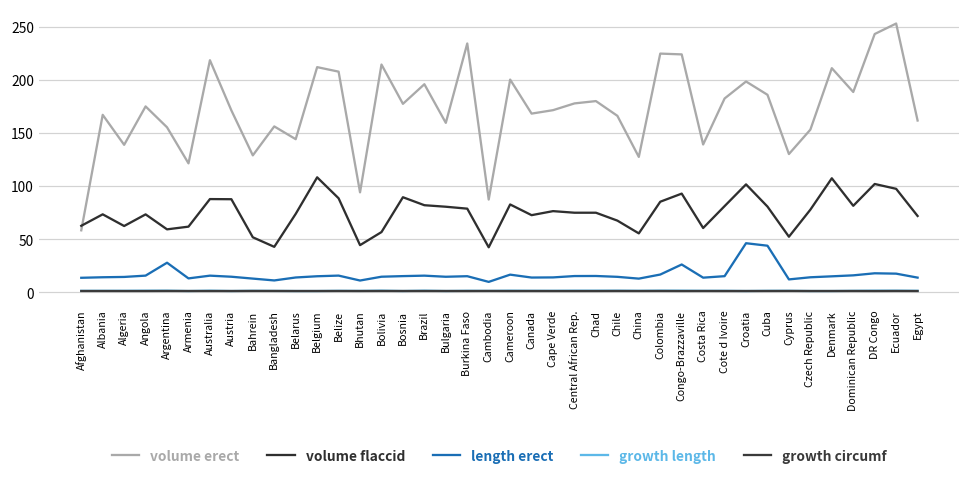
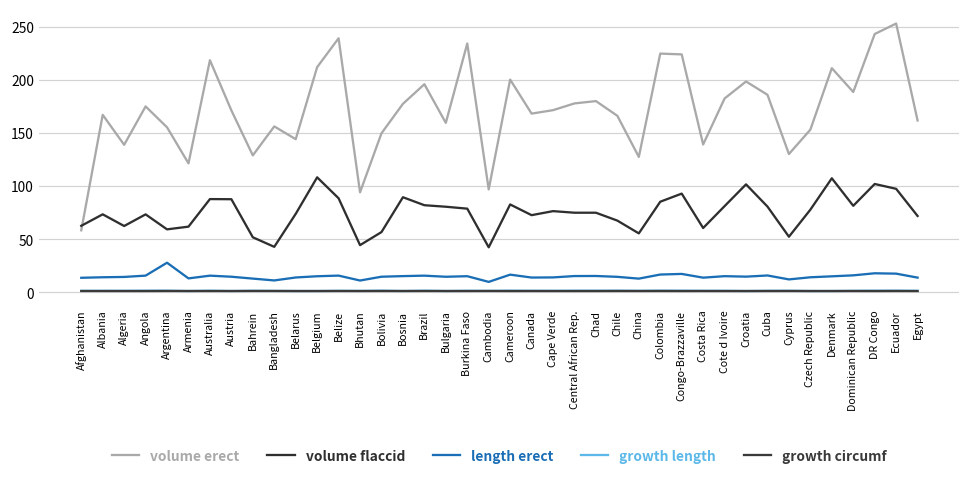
volume erect, Belize: 210 -> 240
volume erect, Bolivia: 210 -> 150
volume erect, Cambodia: 90 -> 100
length erect, Congo-Brazzaville: 30 -> 20
length erect, Croatia: 50 -> 10
length erect, Cuba: 40 -> 20
